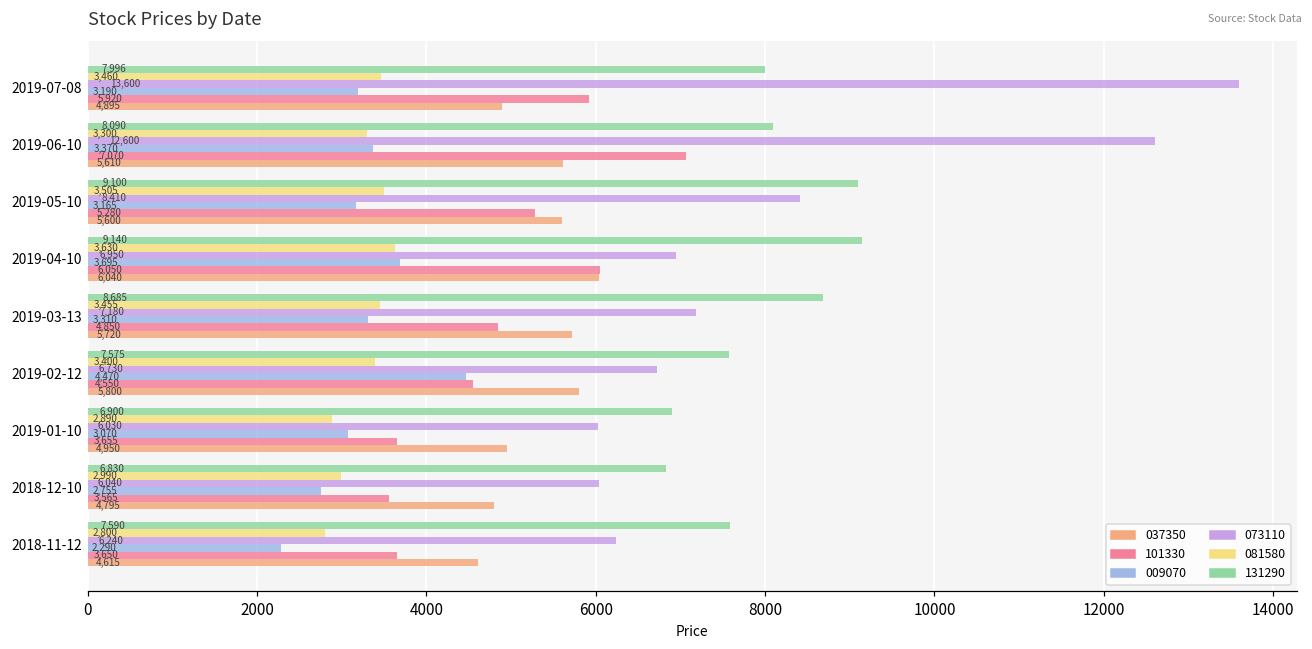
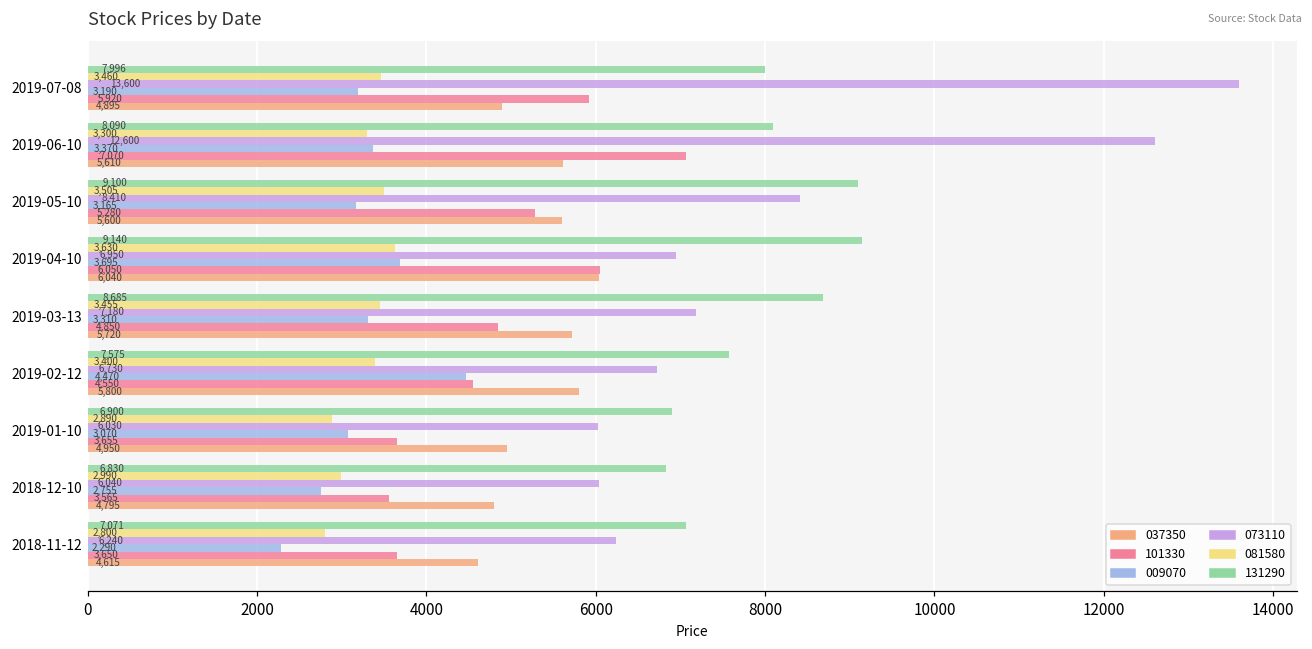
131290, 2018-11-12: 7,590 -> 7,071
